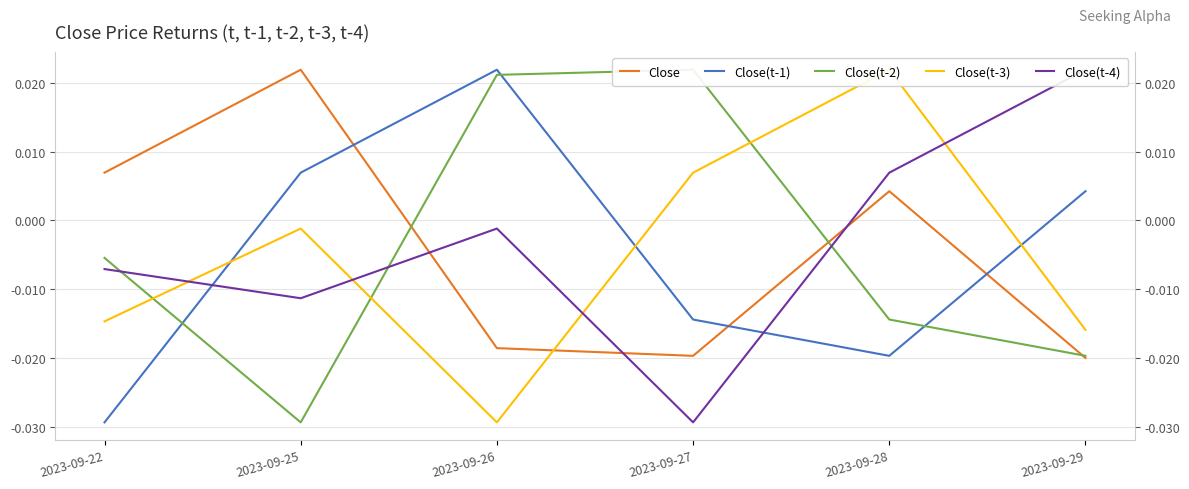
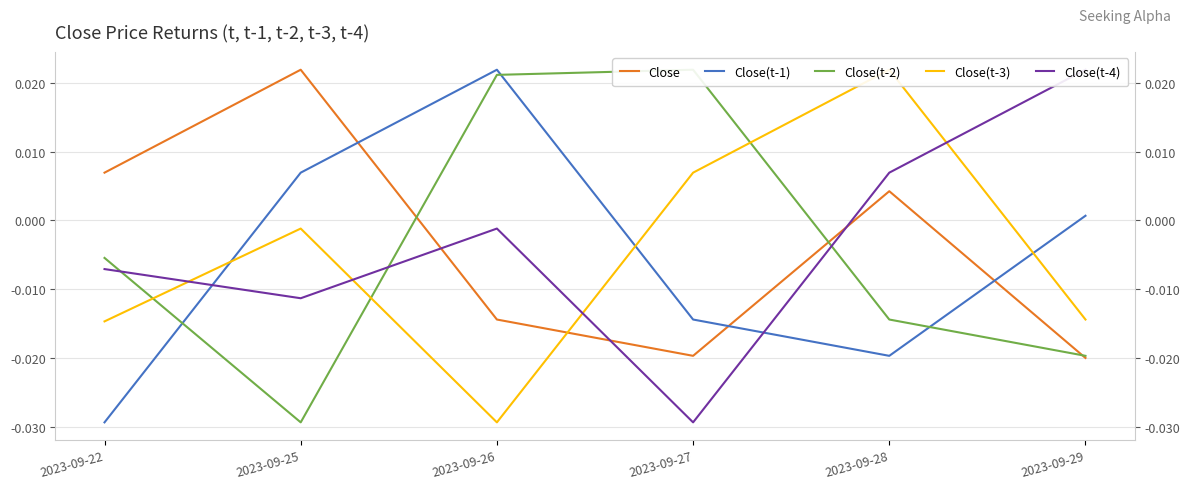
Close, 2023-09-26: -0.019 -> -0.014
Close(t-1), 2023-09-29: 0.004 -> 0.001
Close(t-3), 2023-09-29: -0.016 -> -0.014
